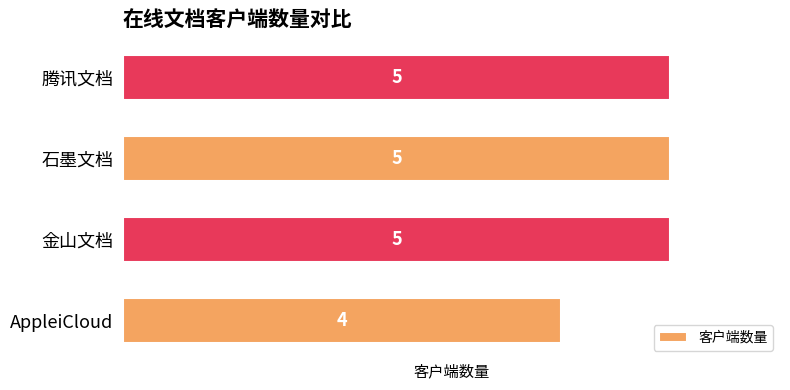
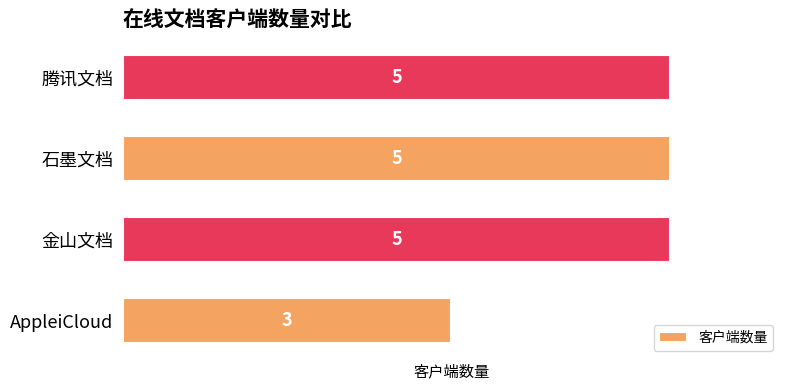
AppleiCloud: 4 -> 3
